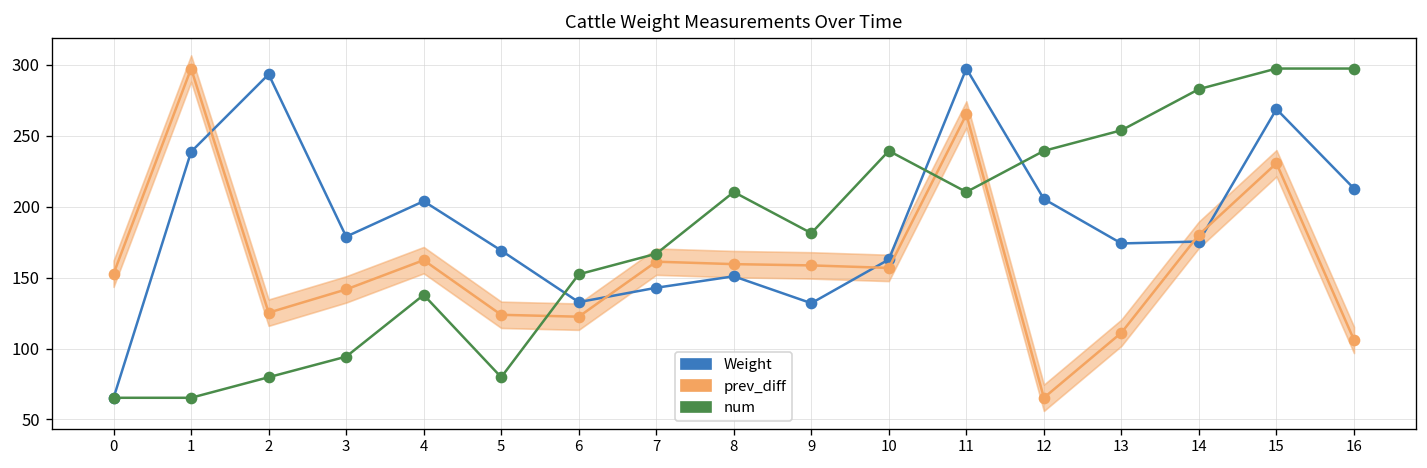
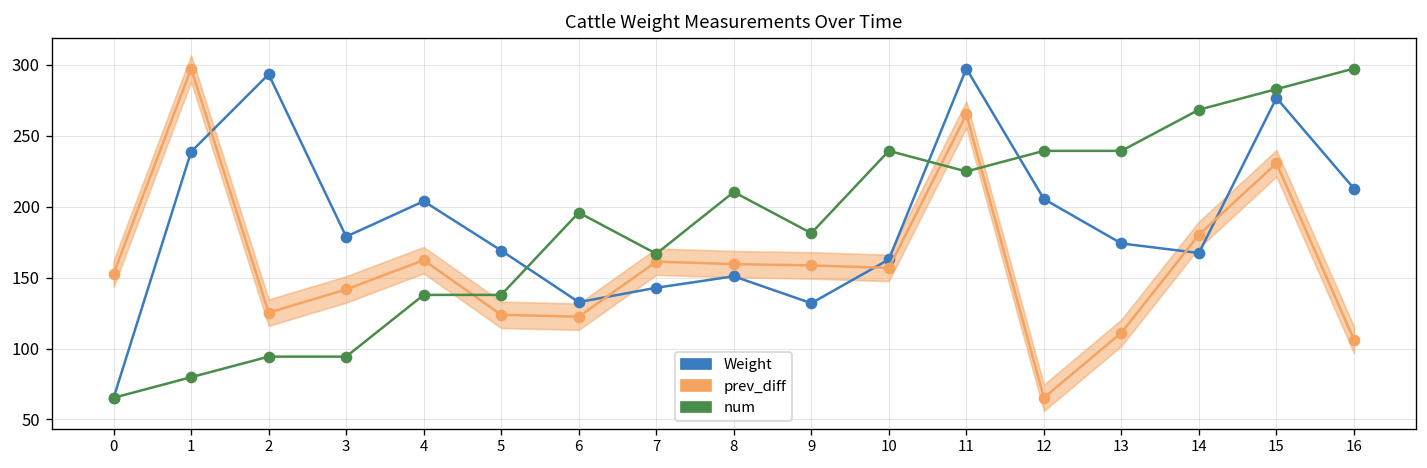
num, 1: 65 -> 80
num, 2: 80 -> 94
num, 5: 80 -> 138
num, 6: 152 -> 196
num, 11: 210 -> 225
num, 13: 254 -> 239
Weight, 14: 175 -> 167
num, 14: 283 -> 268
Weight, 15: 269 -> 277
num, 15: 297 -> 283
